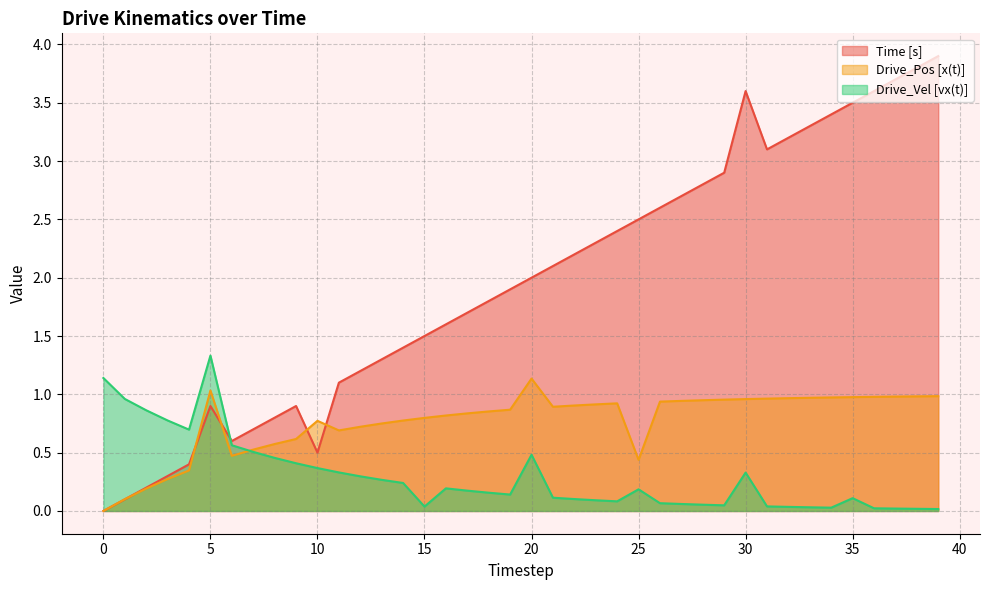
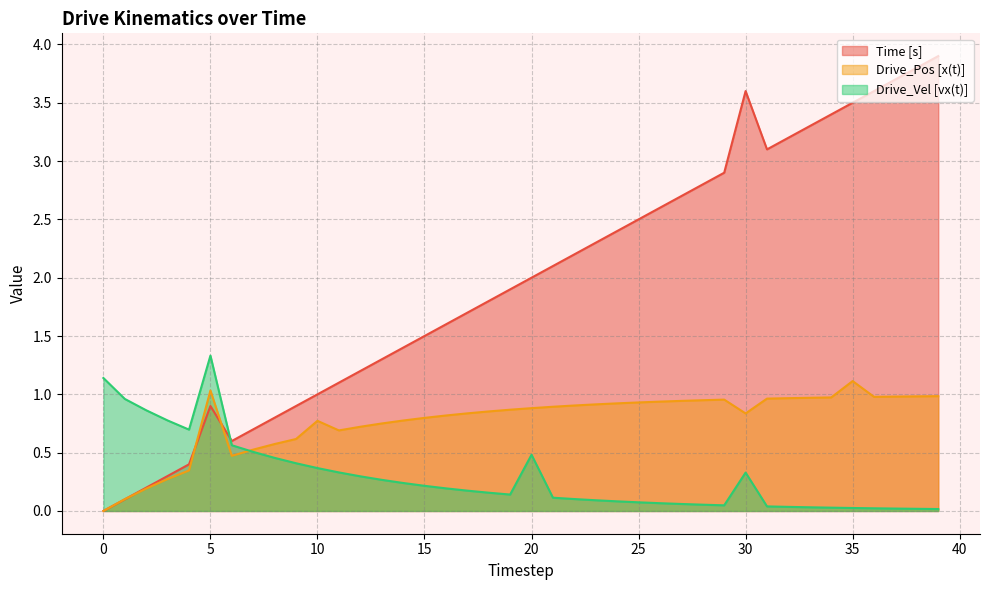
Time [s], 10: 0.5 -> 1.0
Drive_Vel [vx(t)], 15: 0.04 -> 0.22
Drive_Pos [x(t)], 20: 1.14 -> 0.88
Drive_Pos [x(t)], 25: 0.44 -> 0.93
Drive_Vel [vx(t)], 25: 0.19 -> 0.07
Drive_Pos [x(t)], 30: 0.96 -> 0.84
Drive_Pos [x(t)], 35: 0.98 -> 1.11
Drive_Vel [vx(t)], 35: 0.11 -> 0.03
